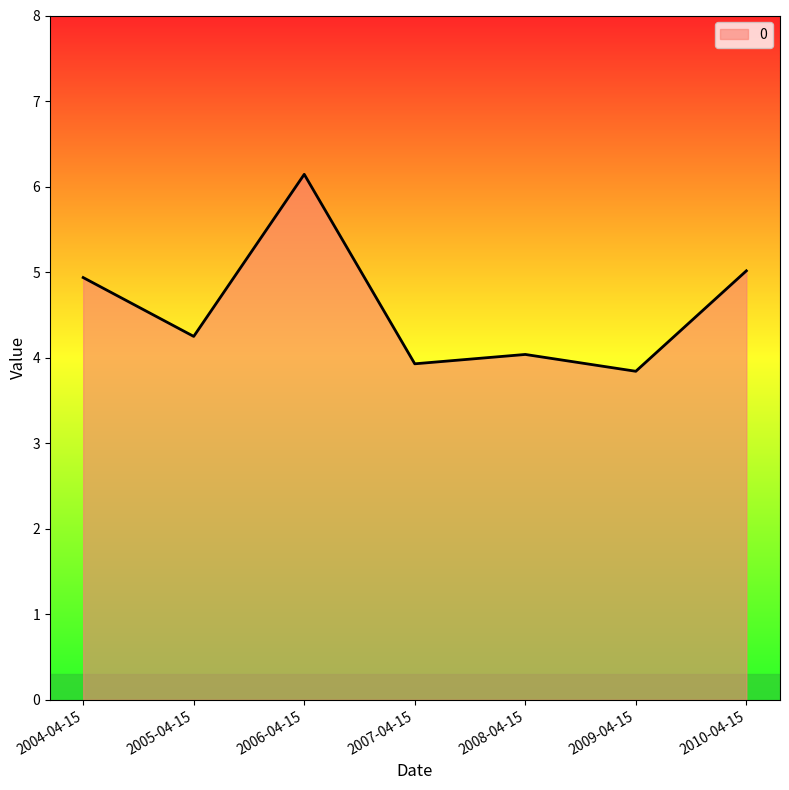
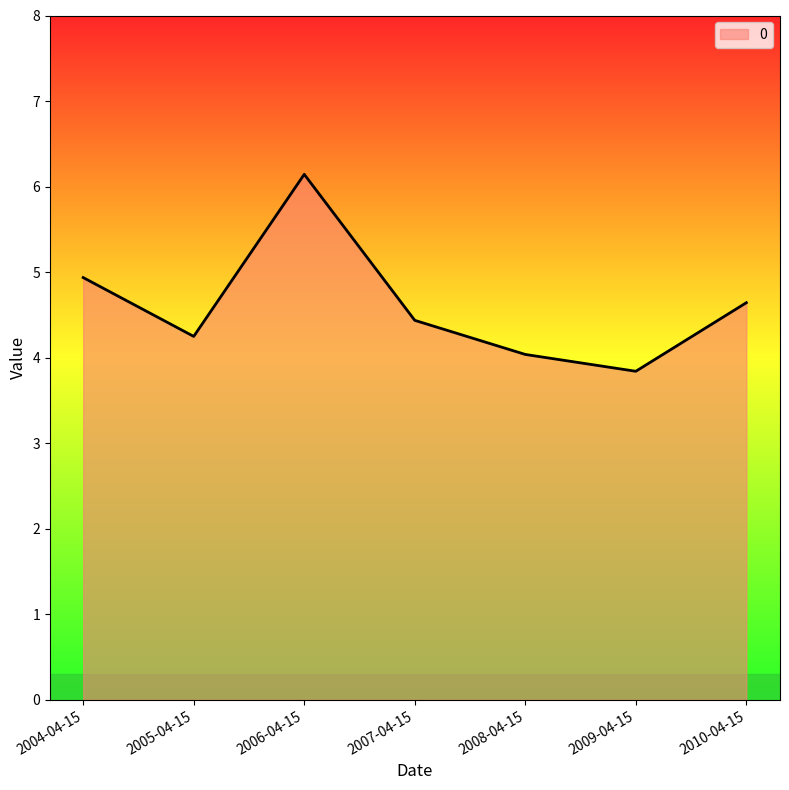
2007-04-15: 3.9 -> 4.4
2010-04-15: 5.0 -> 4.6
